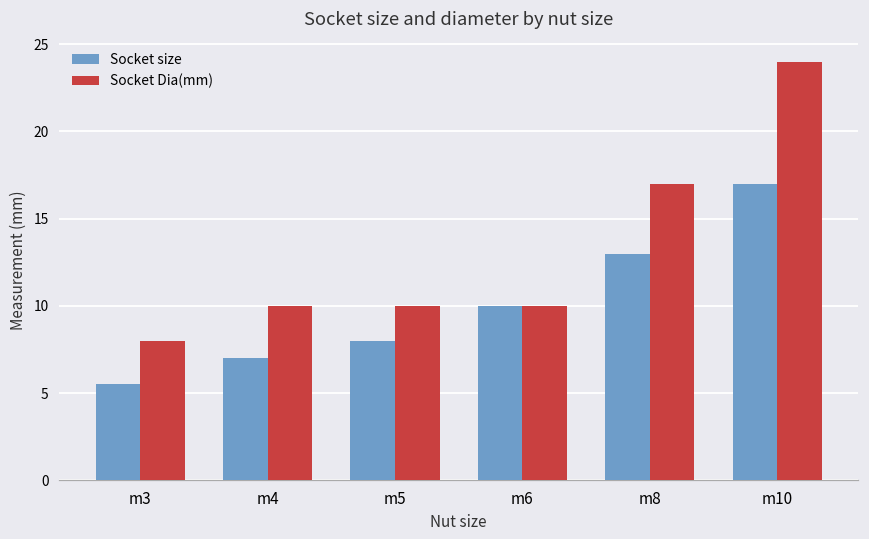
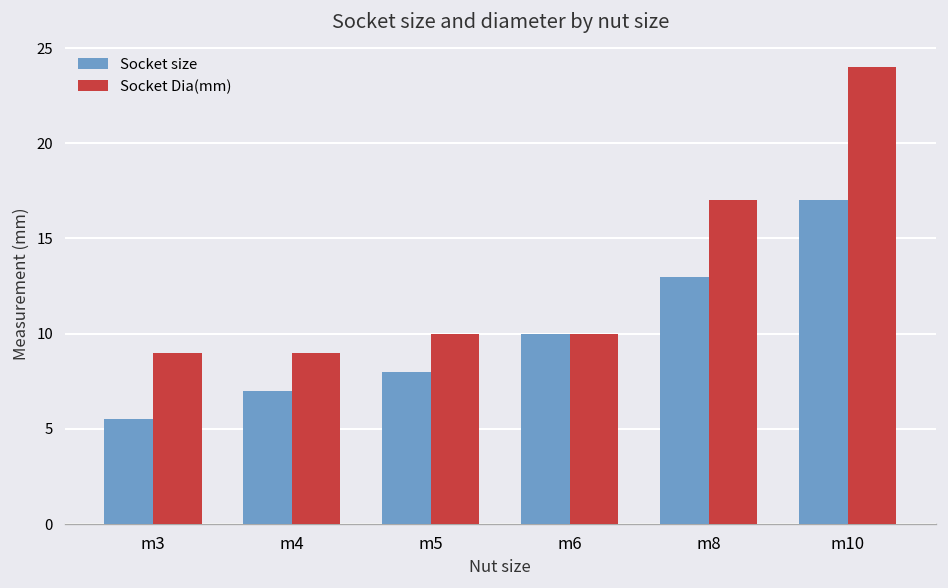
Socket Dia(mm), m3: 8 -> 9
Socket Dia(mm), m4: 10 -> 9
